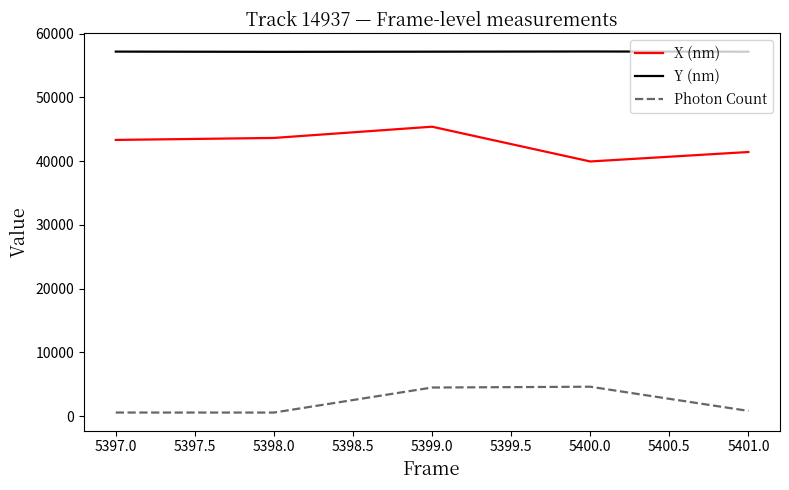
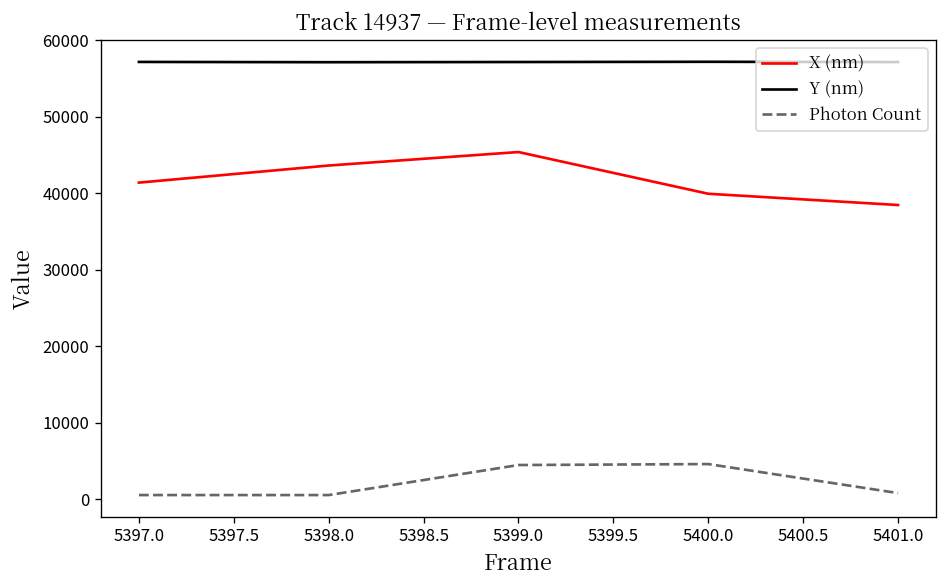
X (nm), 5397.0: 43000 -> 41000
X (nm), 5401.0: 41000 -> 38000
